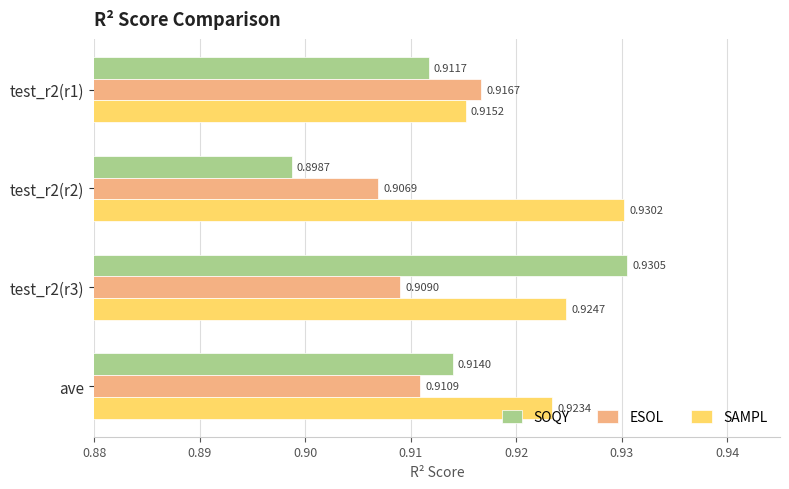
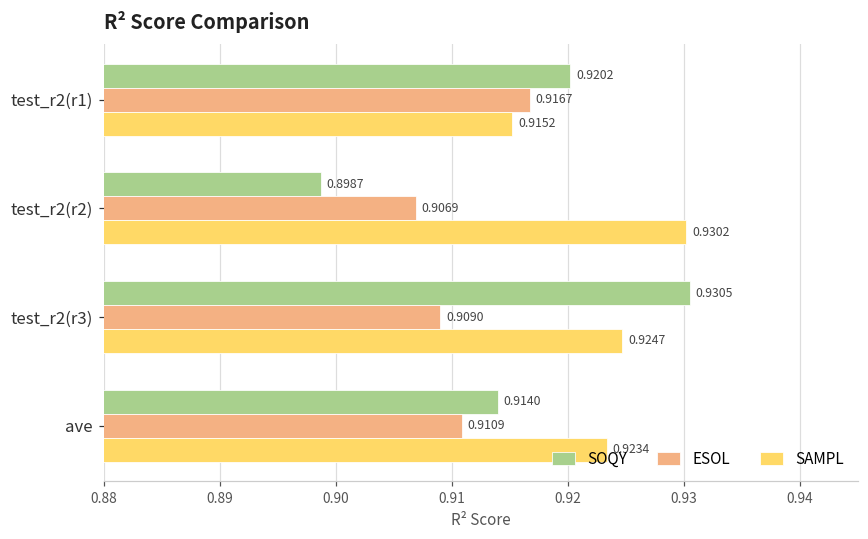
SOQY, test_r2(r1): 0.9117 -> 0.9202
